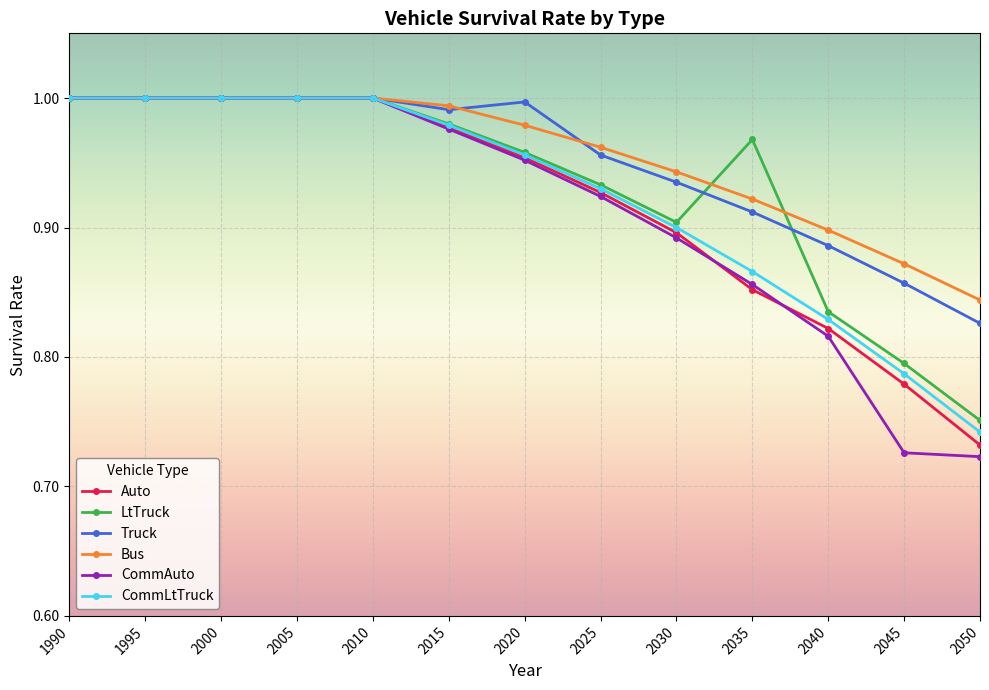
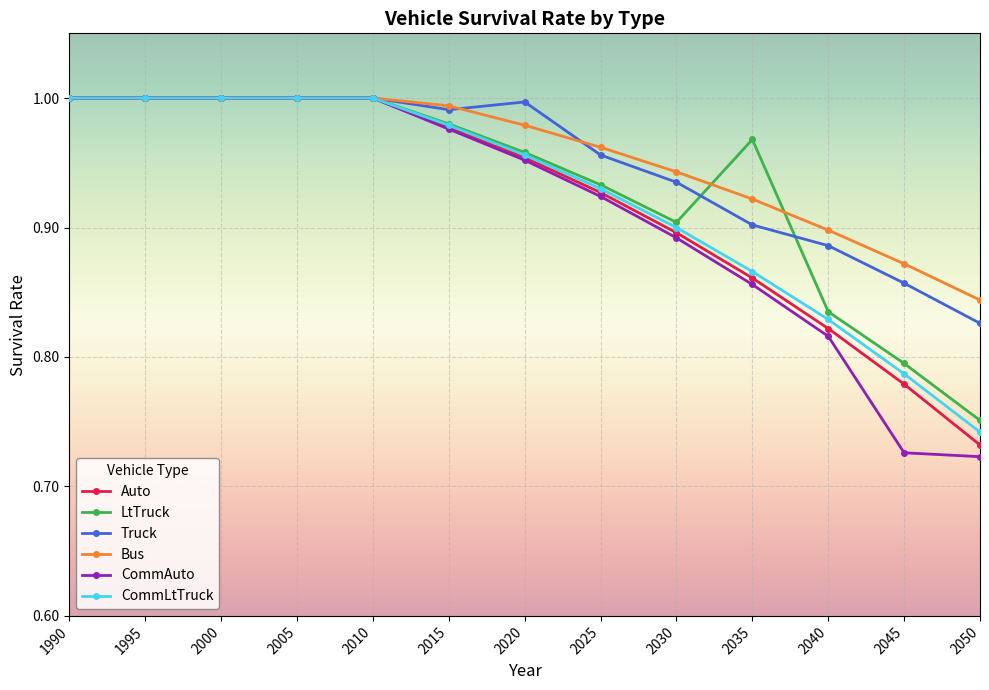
Auto, 2035: 0.852 -> 0.861
Truck, 2035: 0.912 -> 0.902
